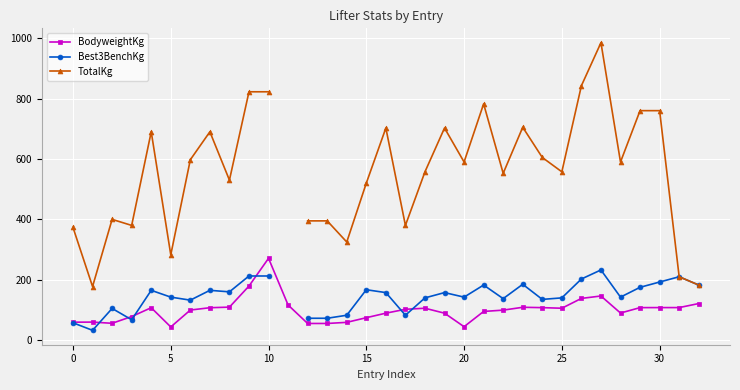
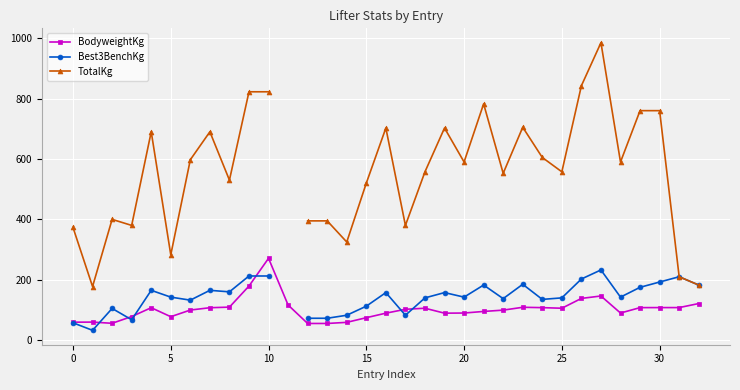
BodyweightKg, 5: 40 -> 80
Best3BenchKg, 15: 170 -> 110
BodyweightKg, 20: 40 -> 90
